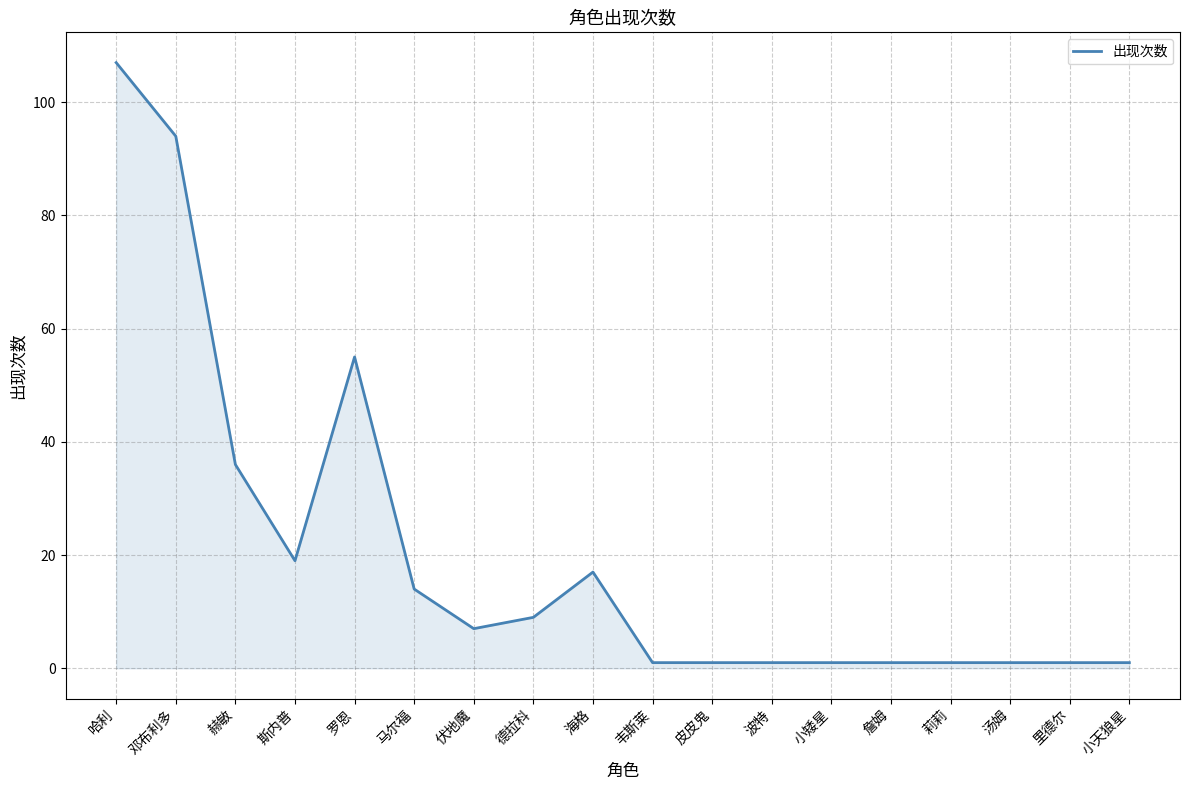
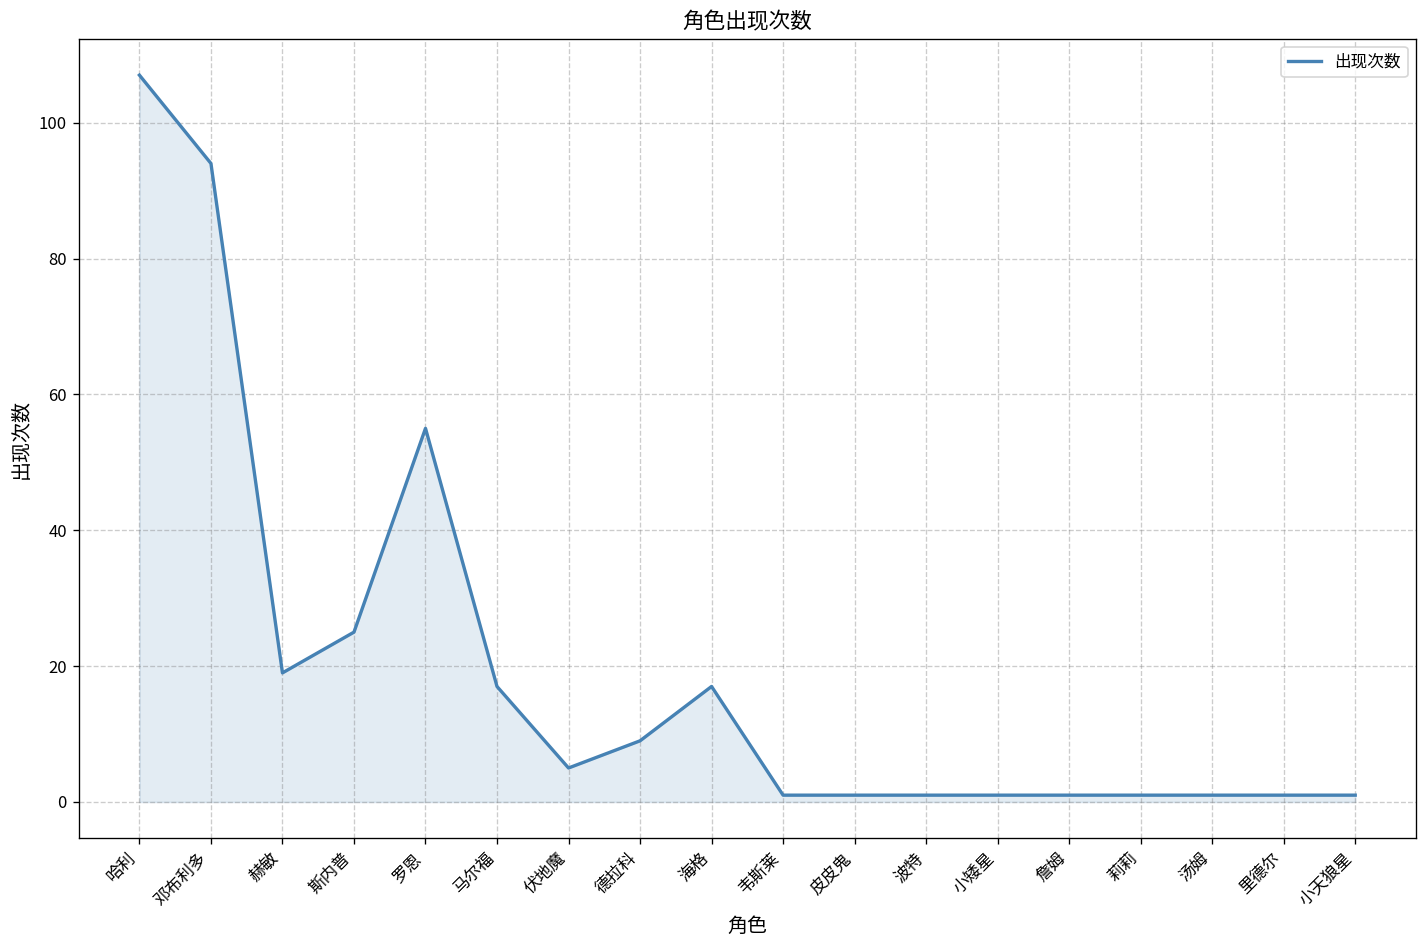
赫敏: 36 -> 19
斯内普: 19 -> 25
马尔福: 14 -> 17
伏地魔: 7 -> 5
